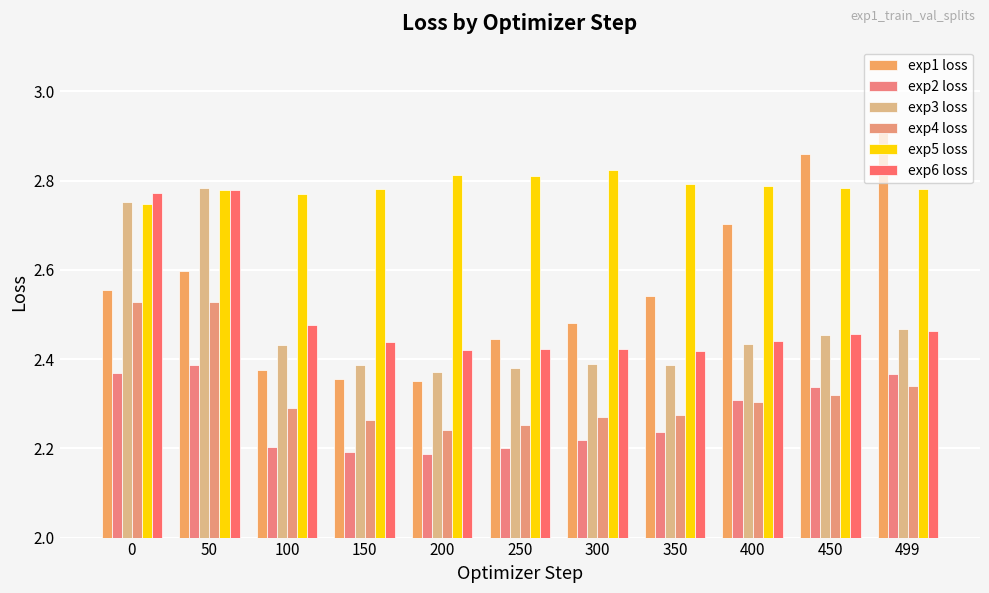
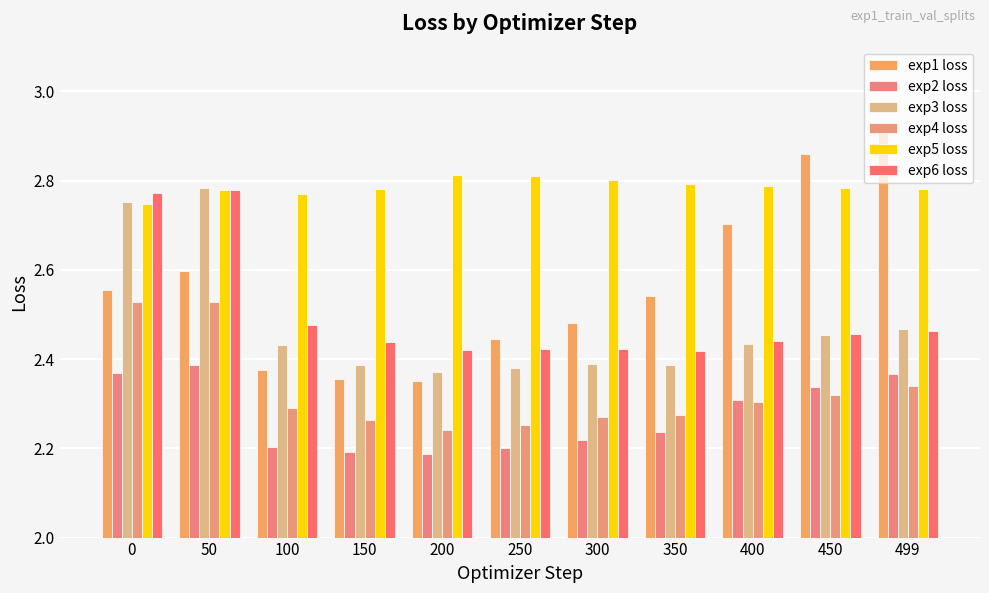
exp5 loss, 300: 2.82 -> 2.80
